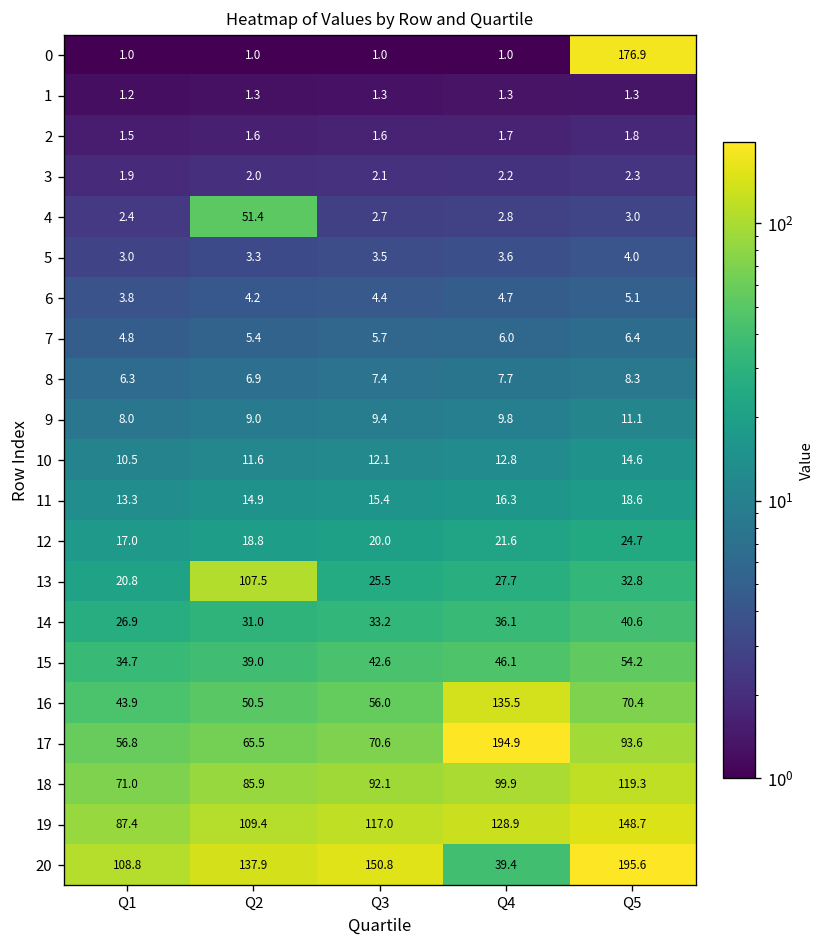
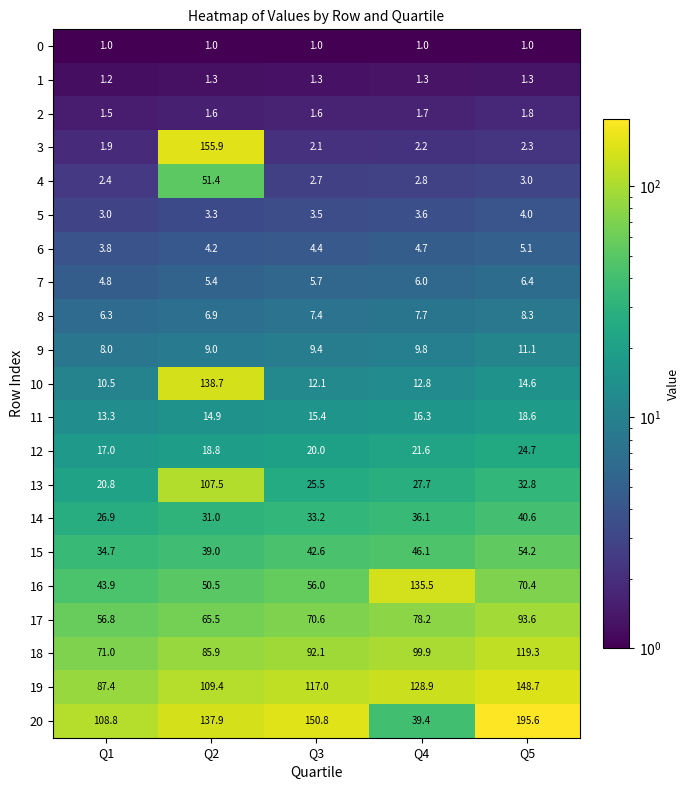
0, Q5: 176.9 -> 1.0
3, Q2: 2.0 -> 155.9
10, Q2: 11.6 -> 138.7
17, Q4: 194.9 -> 78.2
